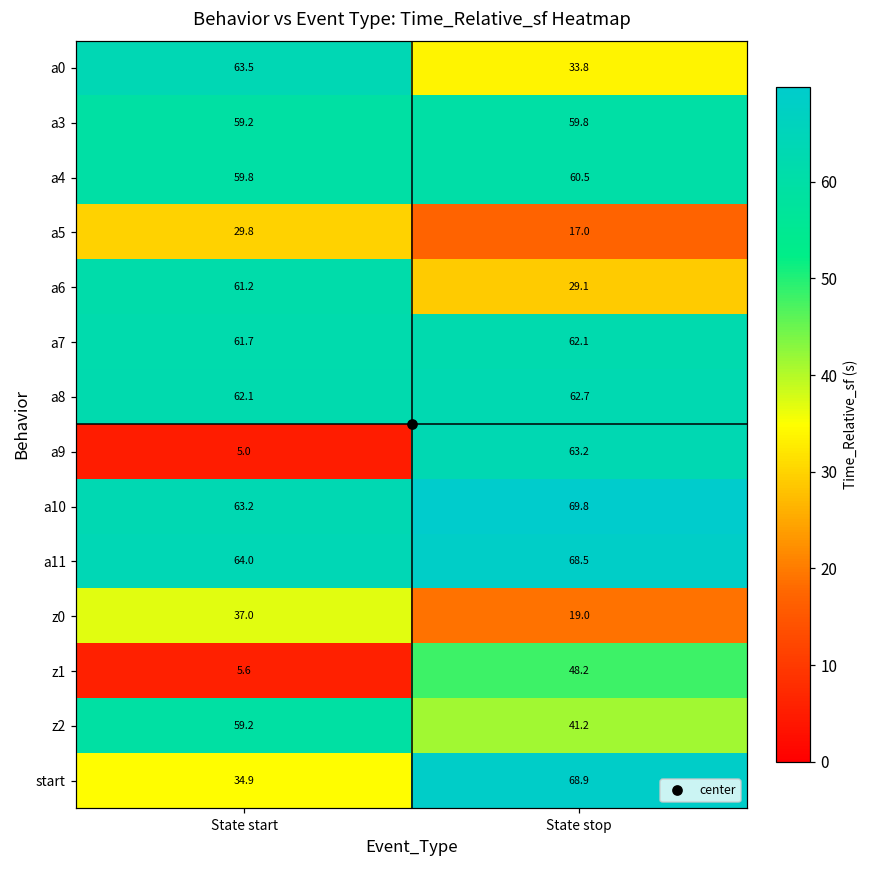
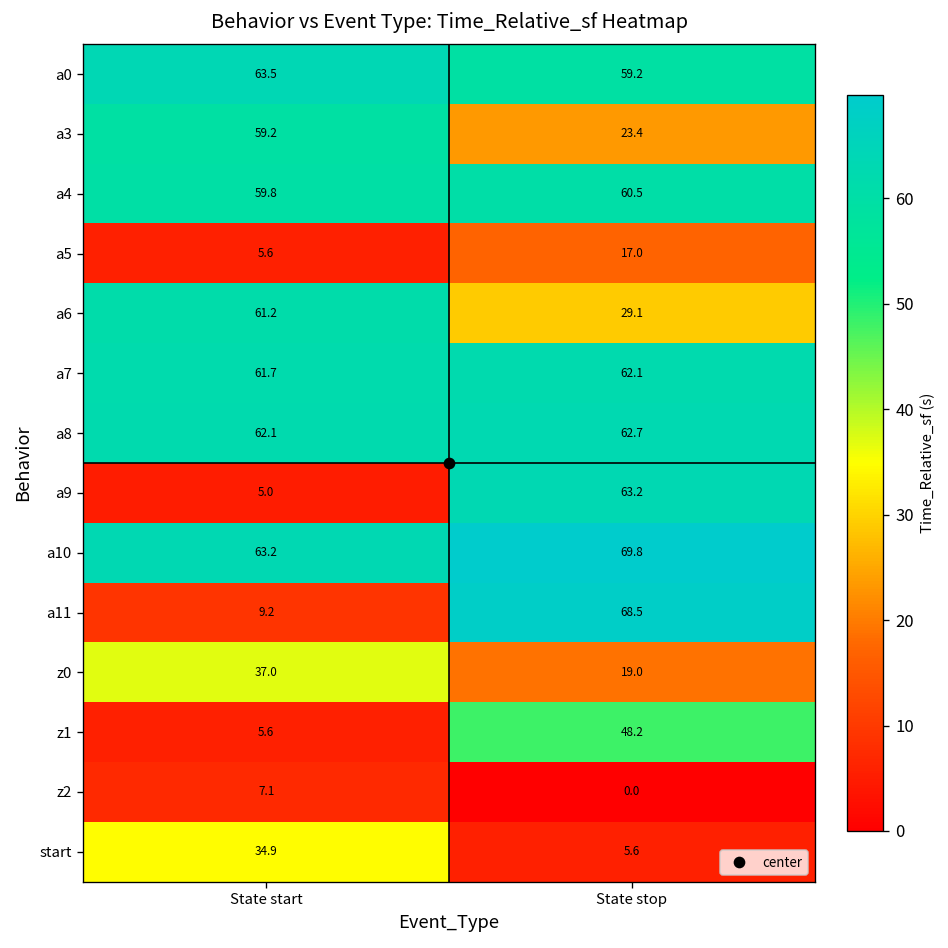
a0, State stop: 33.8 -> 59.2
a3, State stop: 59.8 -> 23.4
a5, State start: 29.8 -> 5.6
a11, State start: 64.0 -> 9.2
z2, State start: 59.2 -> 7.1
z2, State stop: 41.2 -> 0.0
start, State stop: 68.9 -> 5.6
